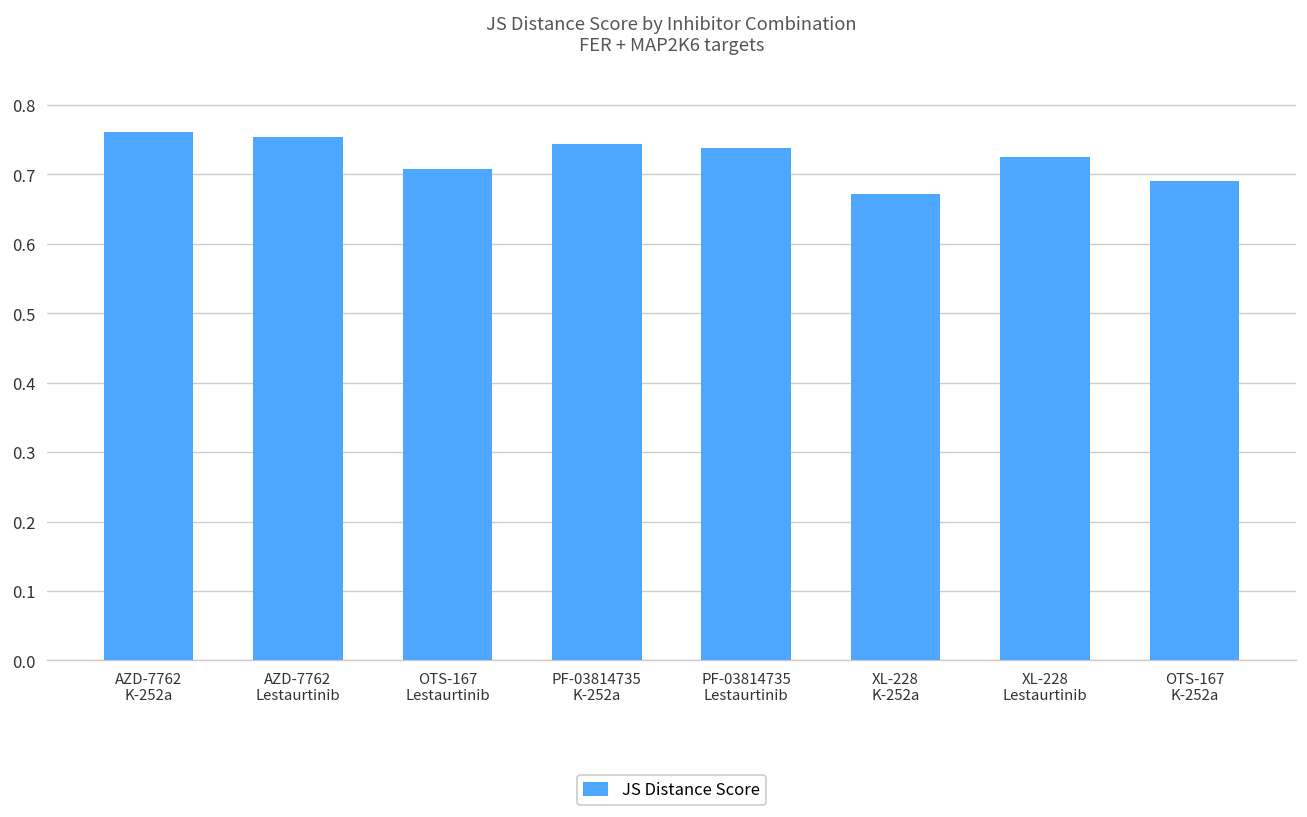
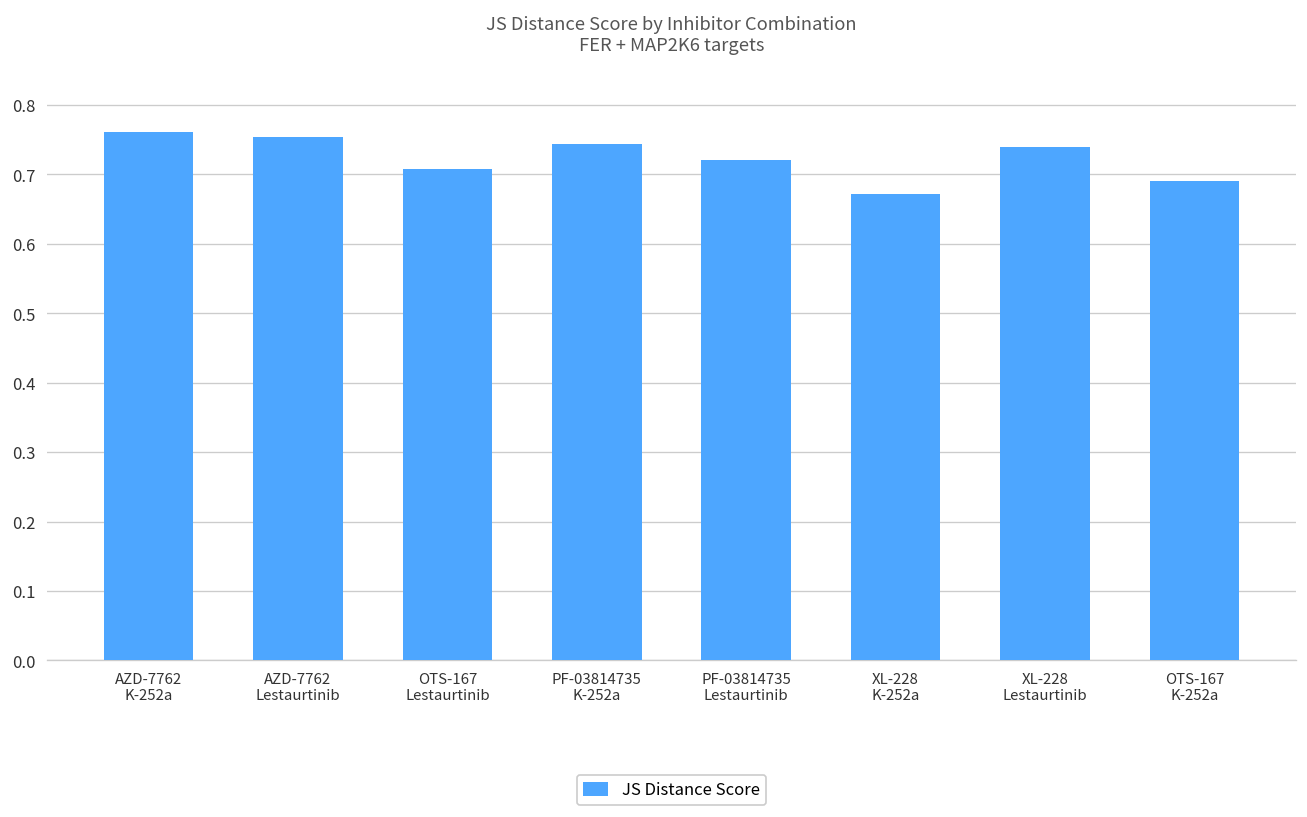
PF-03814735 Lestaurtinib: 0.74 -> 0.72
XL-228 Lestaurtinib: 0.73 -> 0.74
